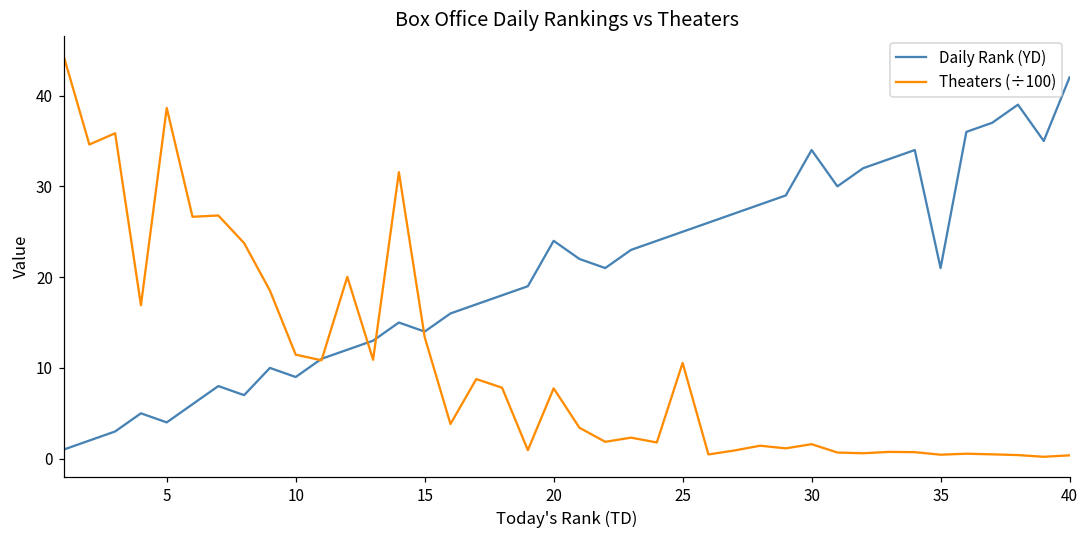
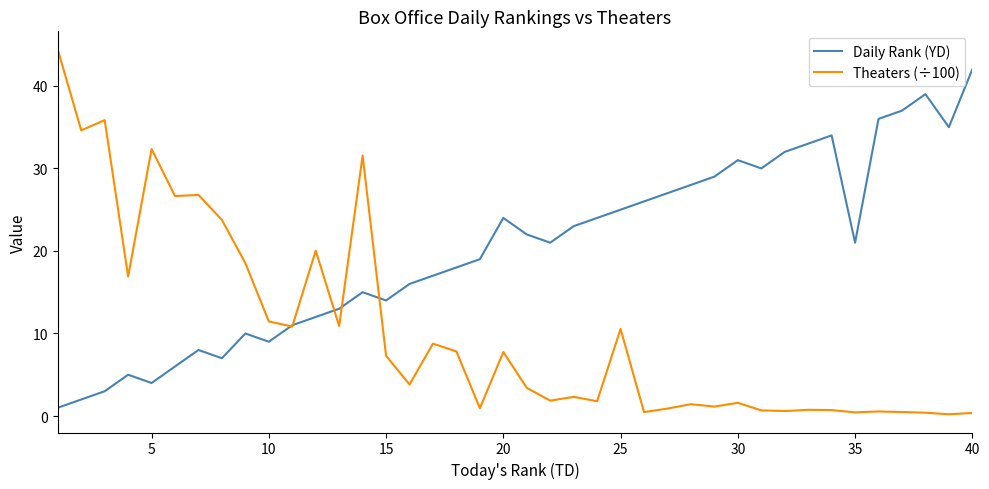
Theaters (÷100), 5: 39 -> 32
Theaters (÷100), 15: 13 -> 7
Daily Rank (YD), 30: 34 -> 31
